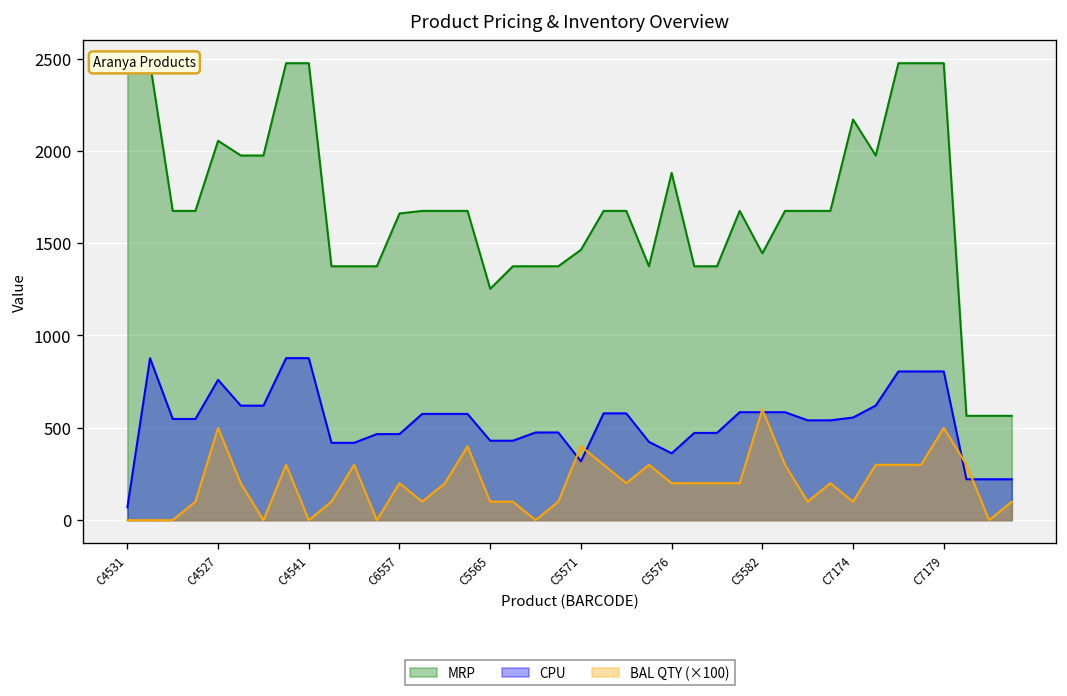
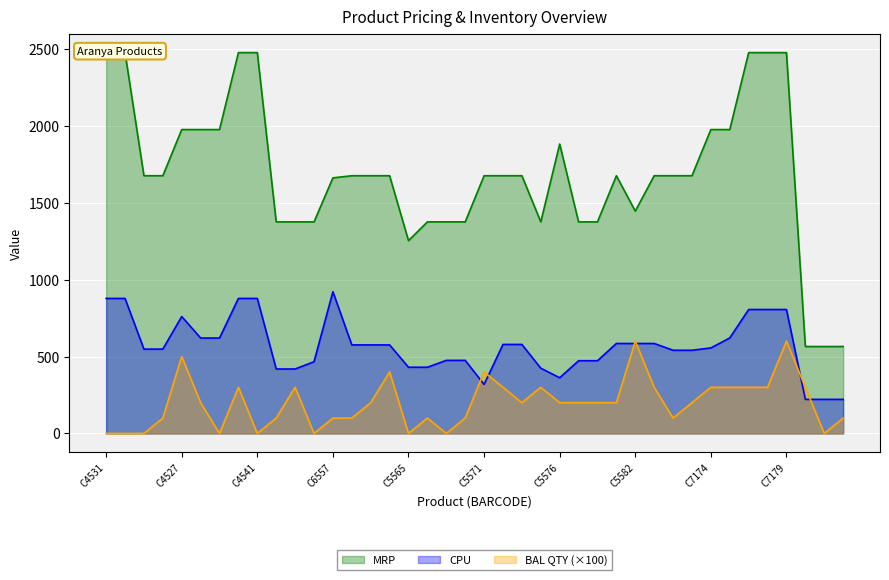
CPU, C4531: 70 -> 880
MRP, C4527: 2060 -> 1980
CPU, C6557: 470 -> 920
BAL QTY (×100), C6557: 200 -> 100
BAL QTY (×100), C5565: 100 -> 0
MRP, C5571: 1460 -> 1680
MRP, C7174: 2170 -> 1980
BAL QTY (×100), C7174: 100 -> 300
BAL QTY (×100), C7179: 500 -> 600
